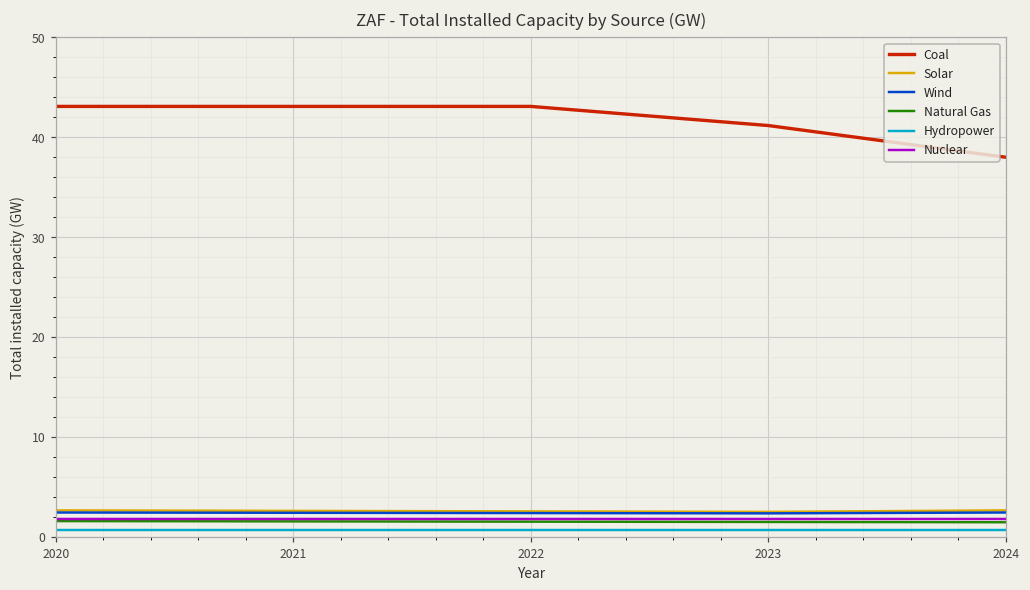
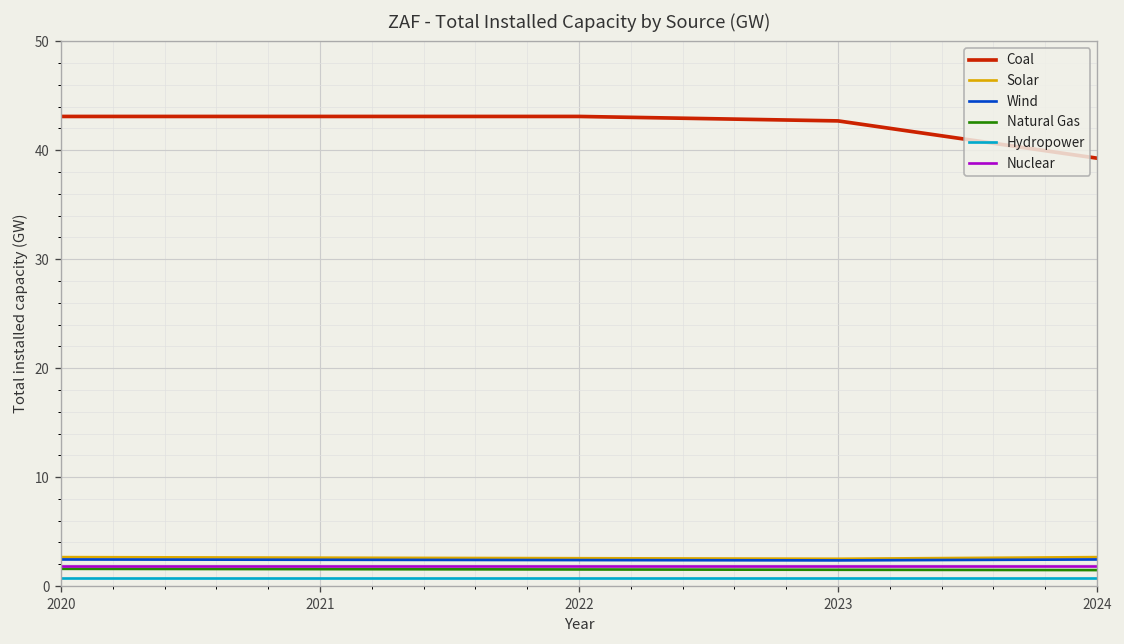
Coal, 2023: 41 -> 43
Coal, 2024: 38 -> 39
